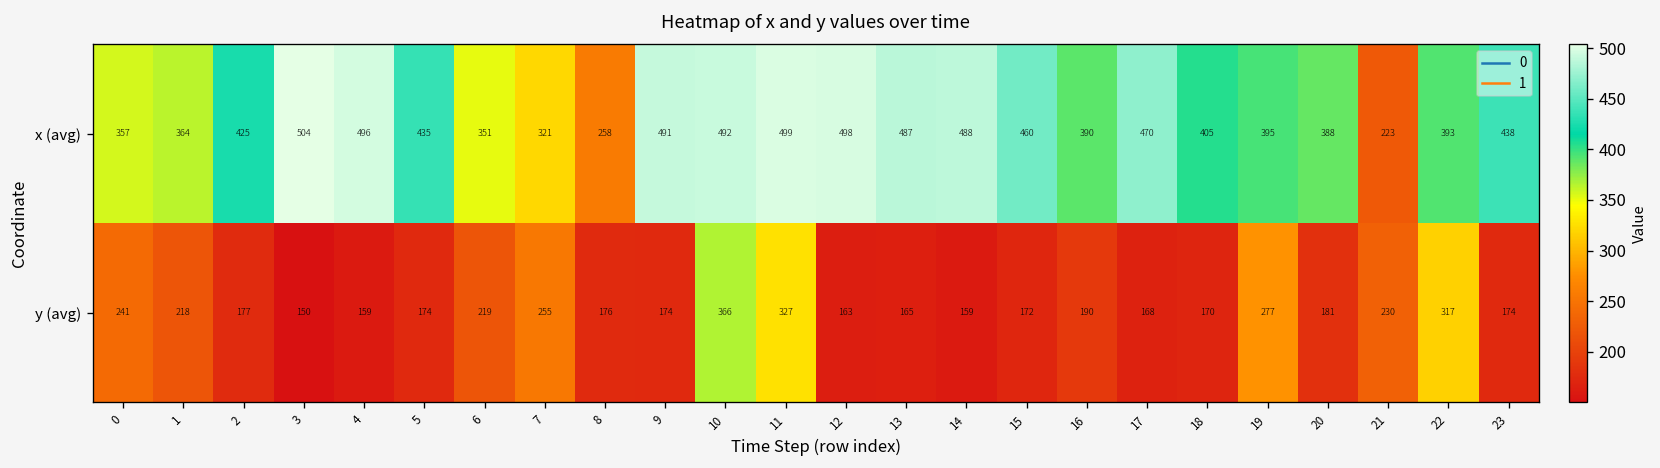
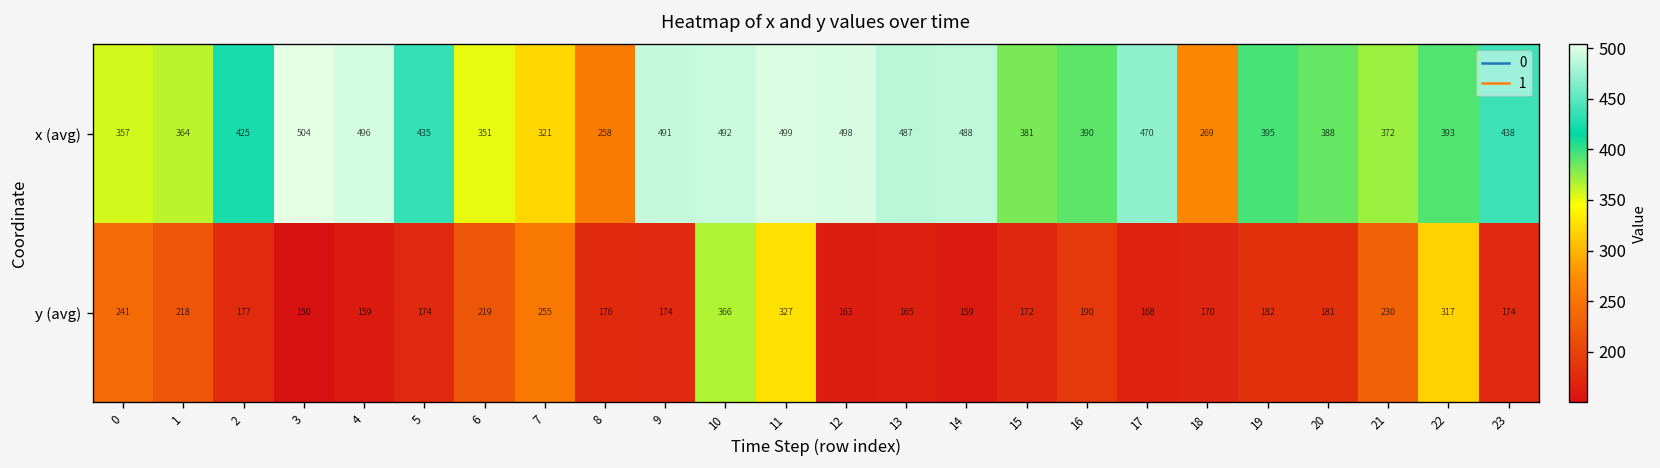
x (avg), 15: 460 -> 381
x (avg), 18: 405 -> 269
x (avg), 21: 223 -> 372
y (avg), 19: 277 -> 182
